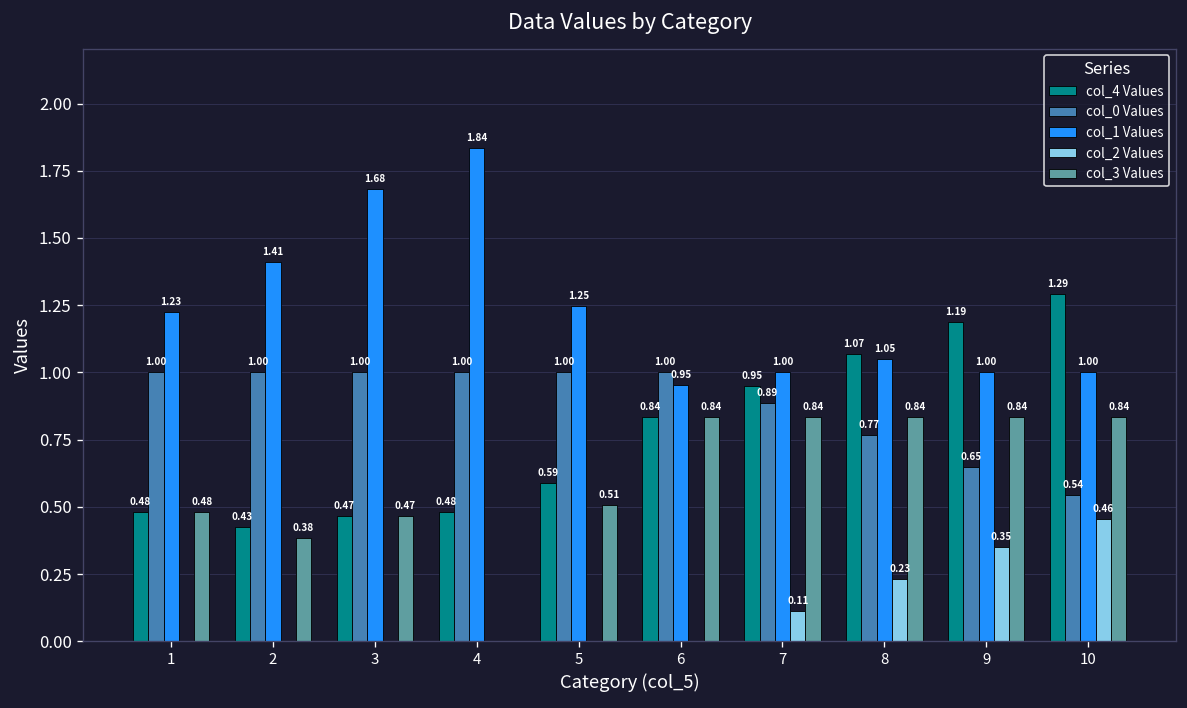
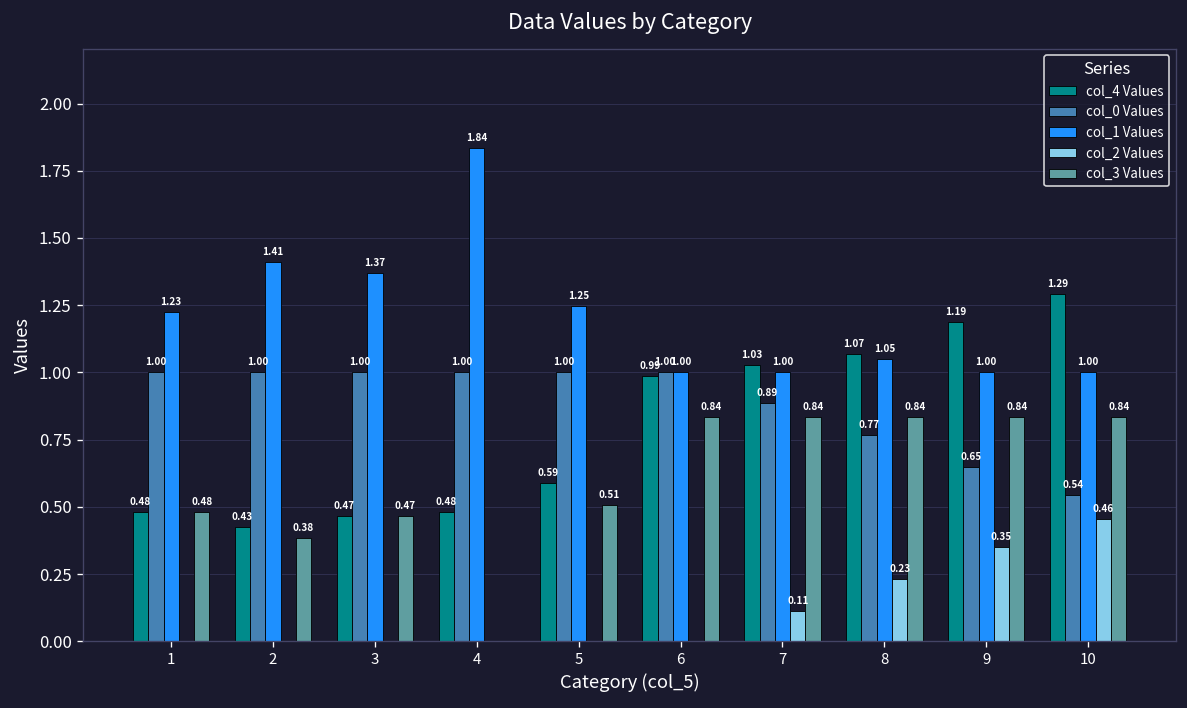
col_1 Values, 3: 1.68 -> 1.37
col_4 Values, 6: 0.84 -> 0.99
col_1 Values, 6: 0.95 -> 1.00
col_4 Values, 7: 0.95 -> 1.03
